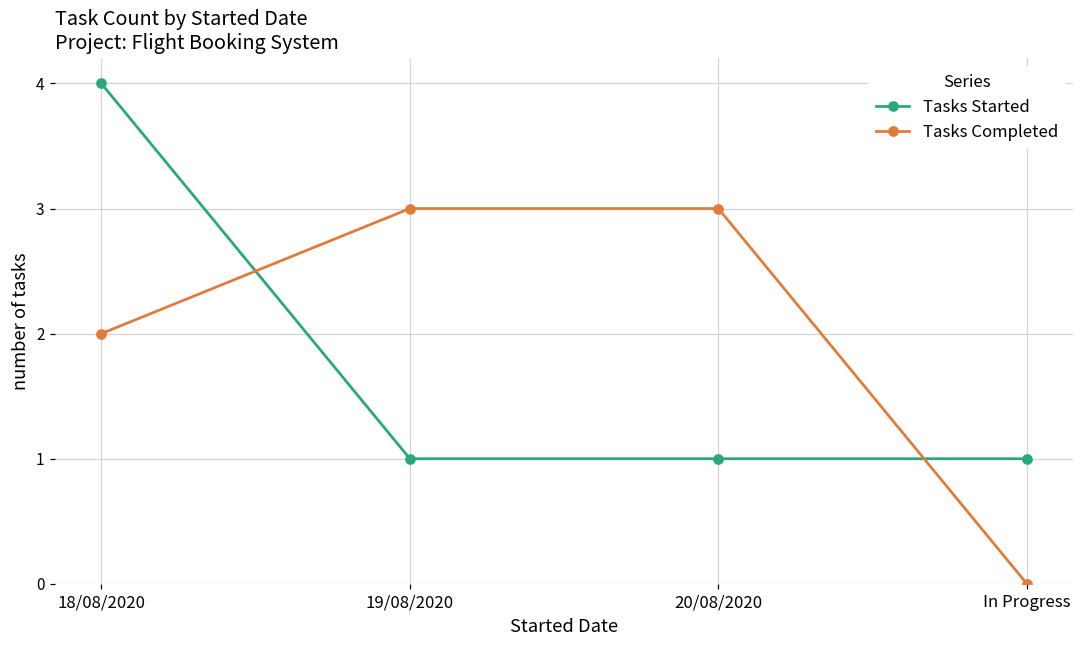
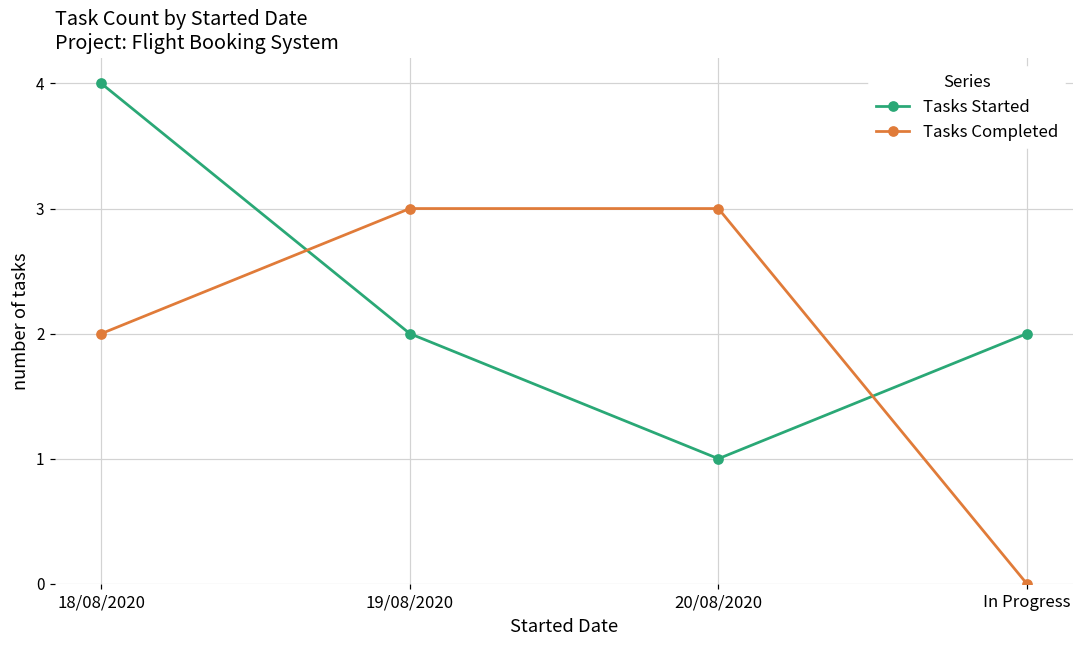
Tasks Started, 19/08/2020: 1 -> 2
Tasks Started, In Progress: 1 -> 2
